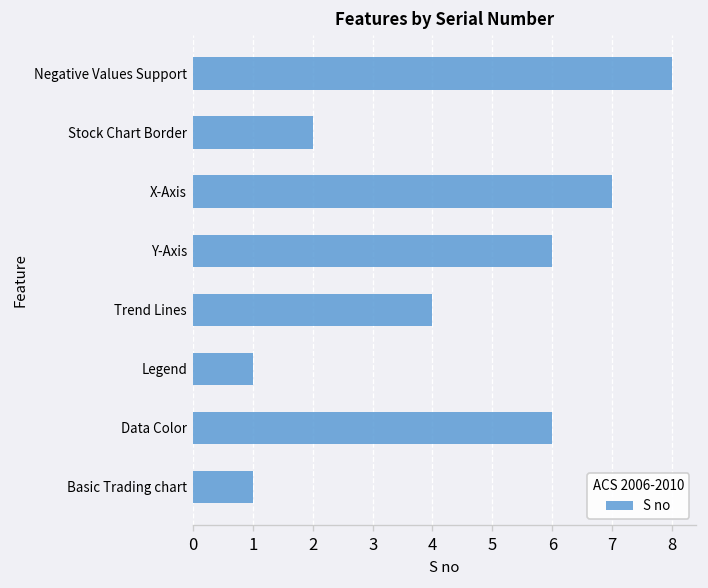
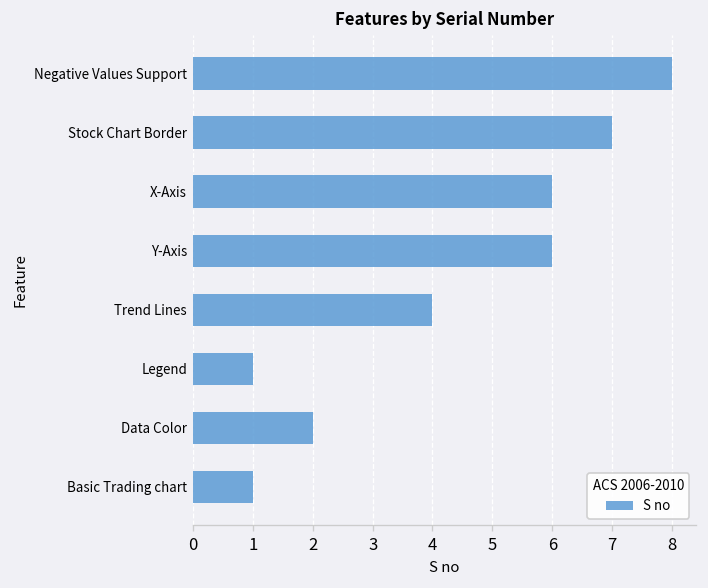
Stock Chart Border: 2 -> 7
X-Axis: 7 -> 6
Data Color: 6 -> 2
